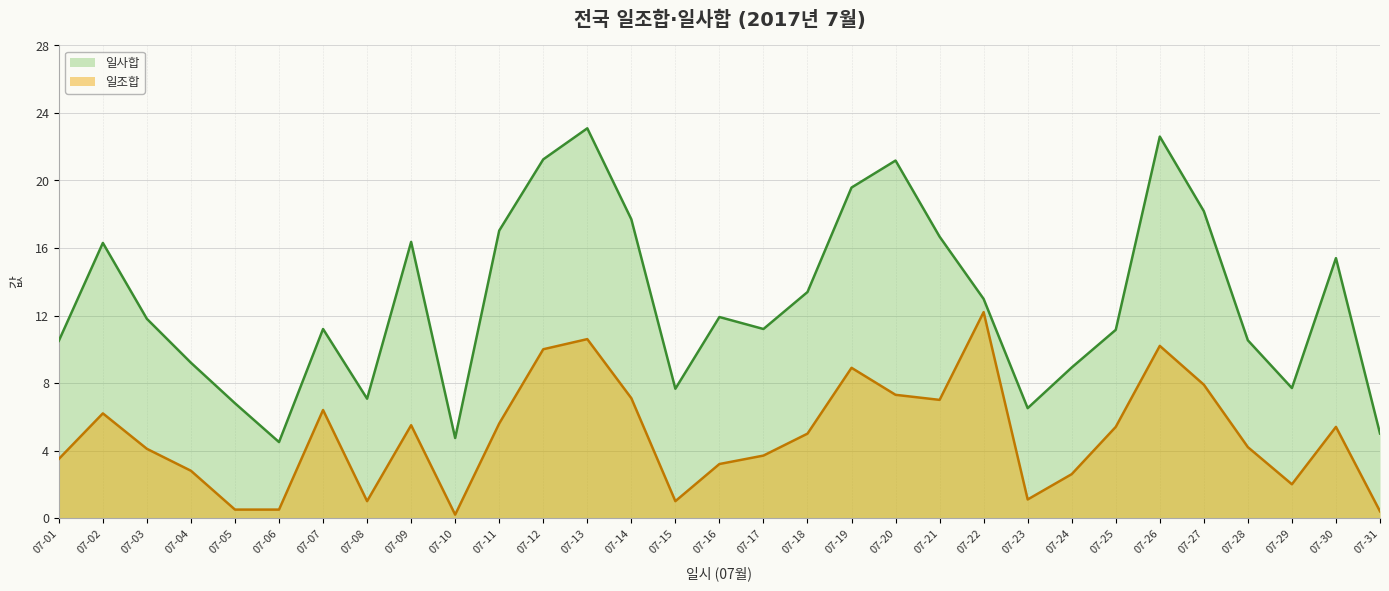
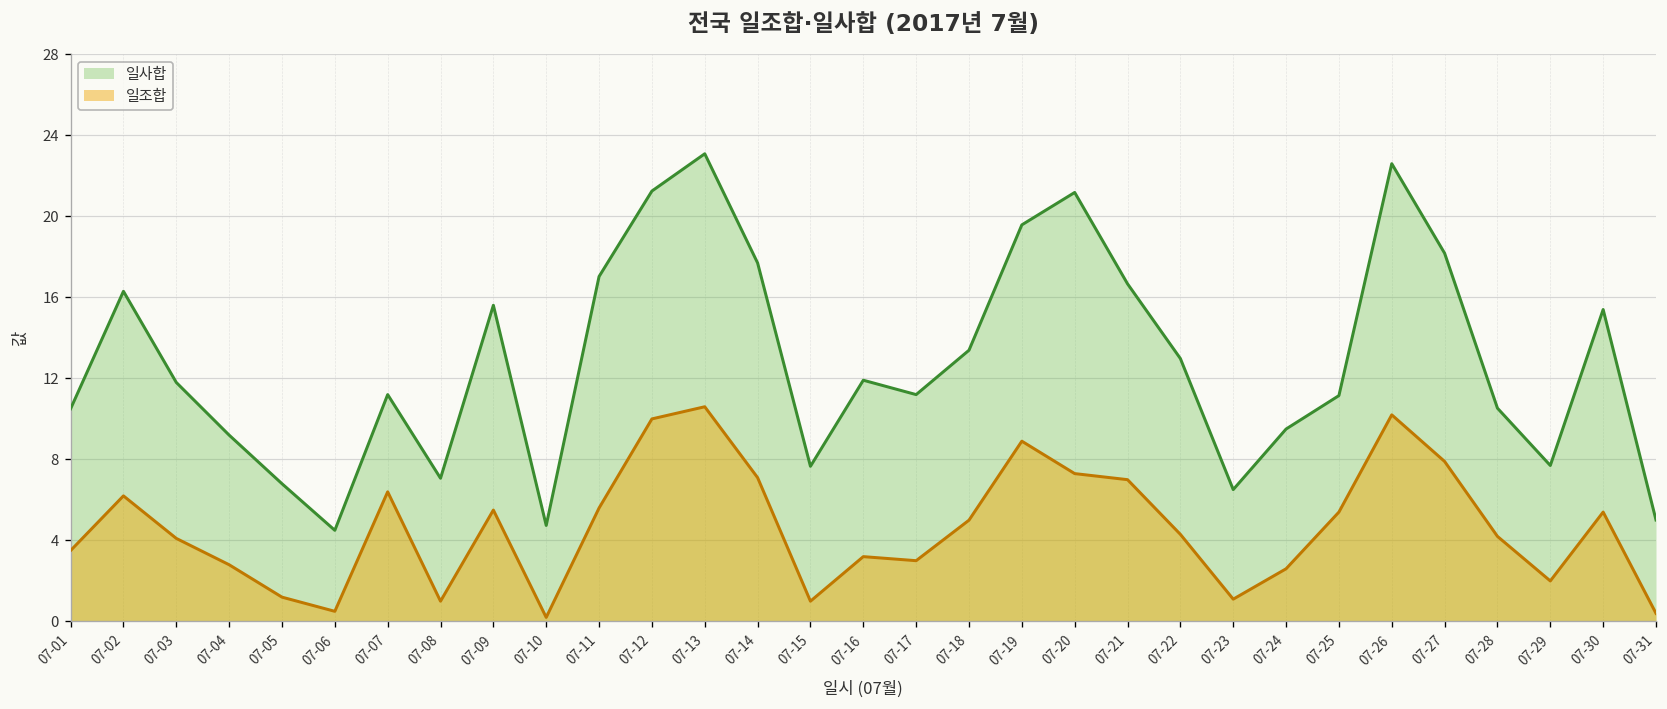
일조합, 07-05: 0.5 -> 1.2
일사합, 07-09: 16.4 -> 15.6
일조합, 07-17: 3.7 -> 3.0
일조합, 07-22: 12.2 -> 4.3
일사합, 07-24: 8.9 -> 9.5
